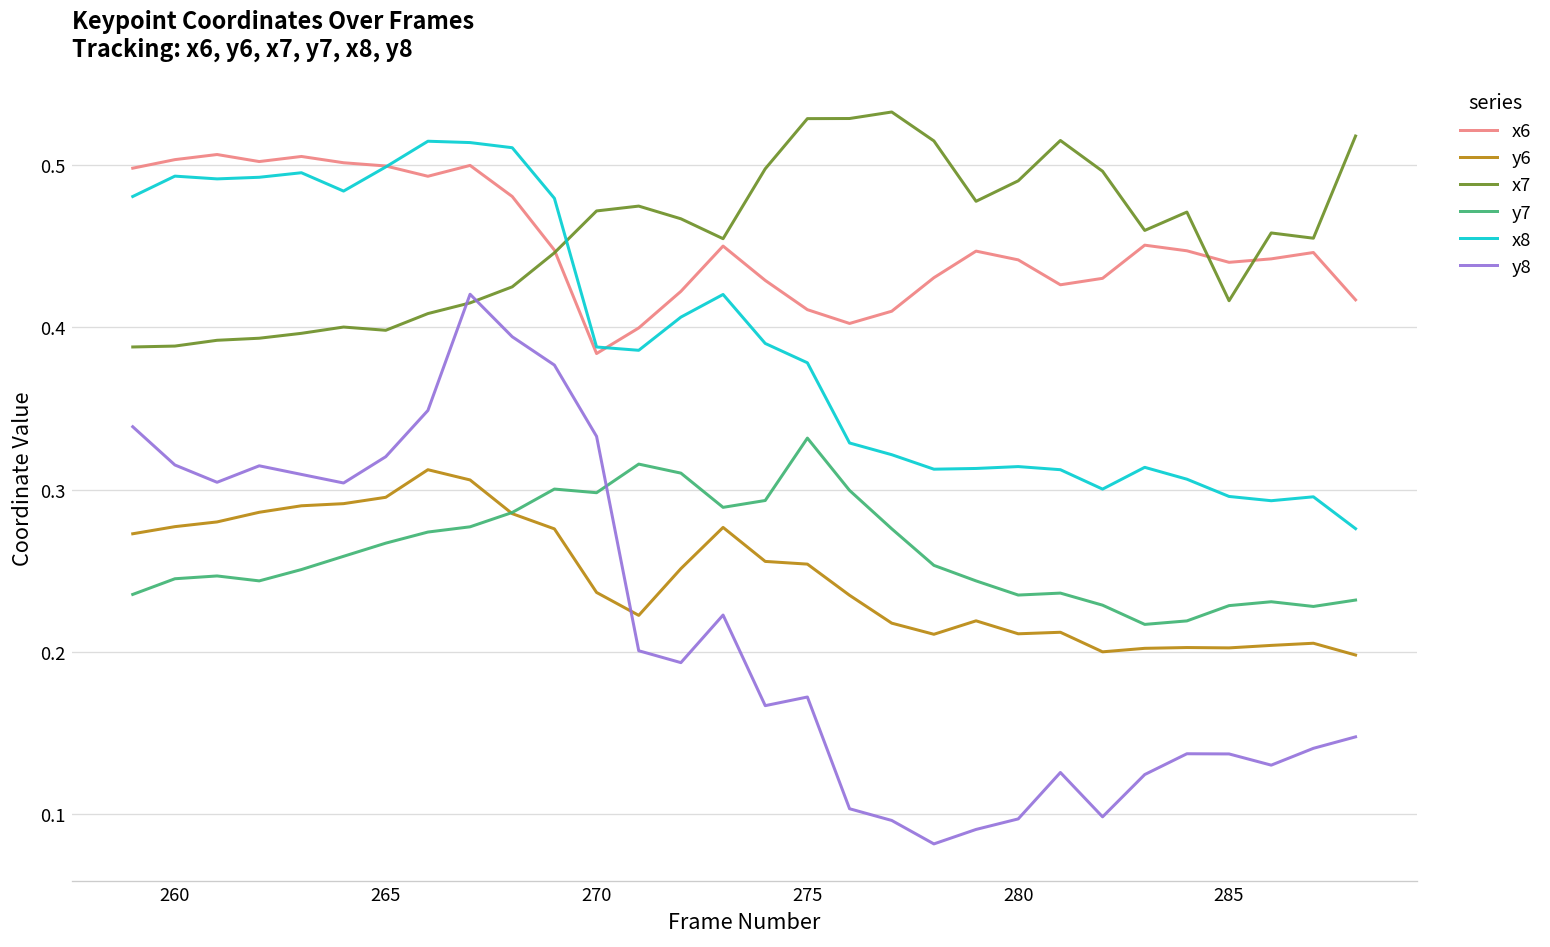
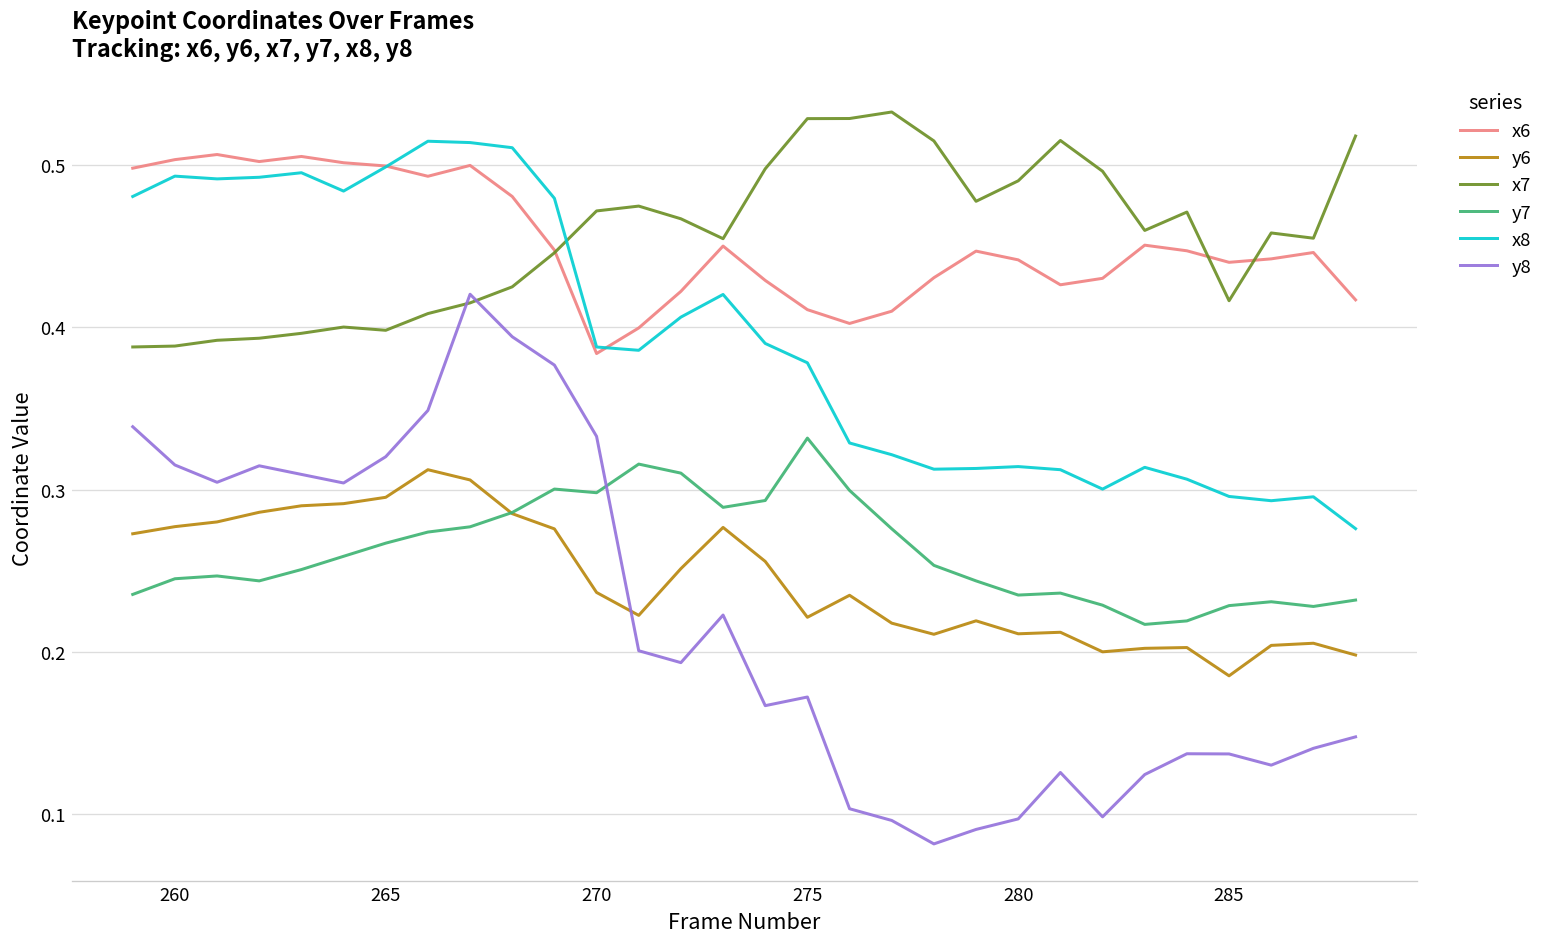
y6, 275: 0.254 -> 0.221
y6, 285: 0.203 -> 0.185
